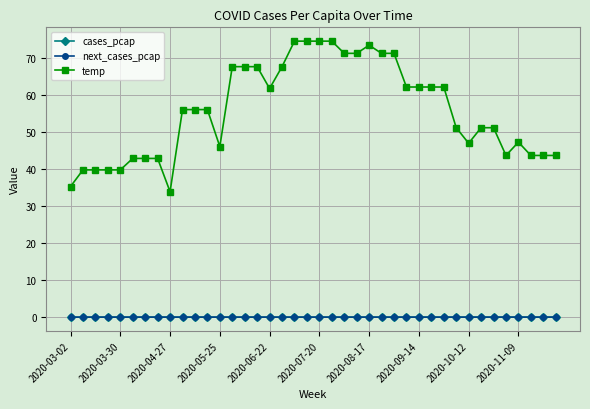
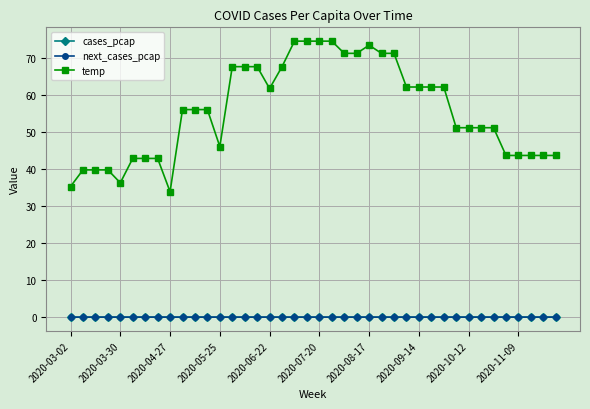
temp, 2020-03-30: 40 -> 36
temp, 2020-10-12: 47 -> 51
temp, 2020-11-09: 47 -> 44
